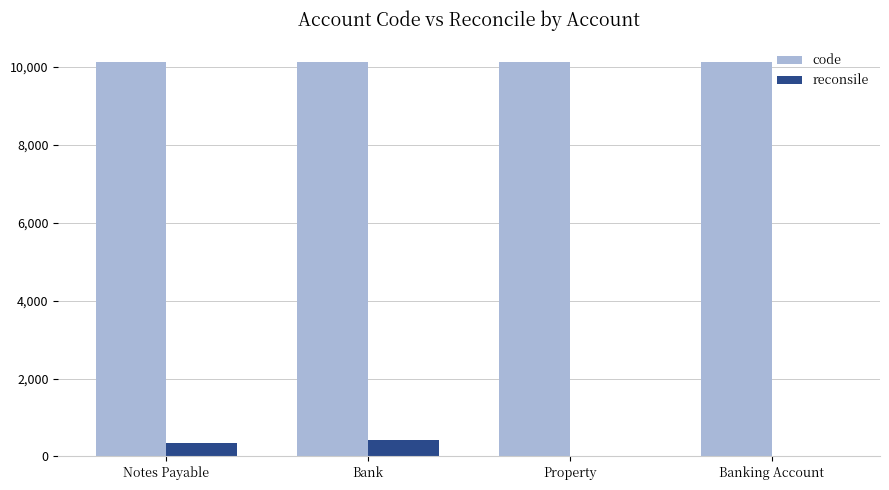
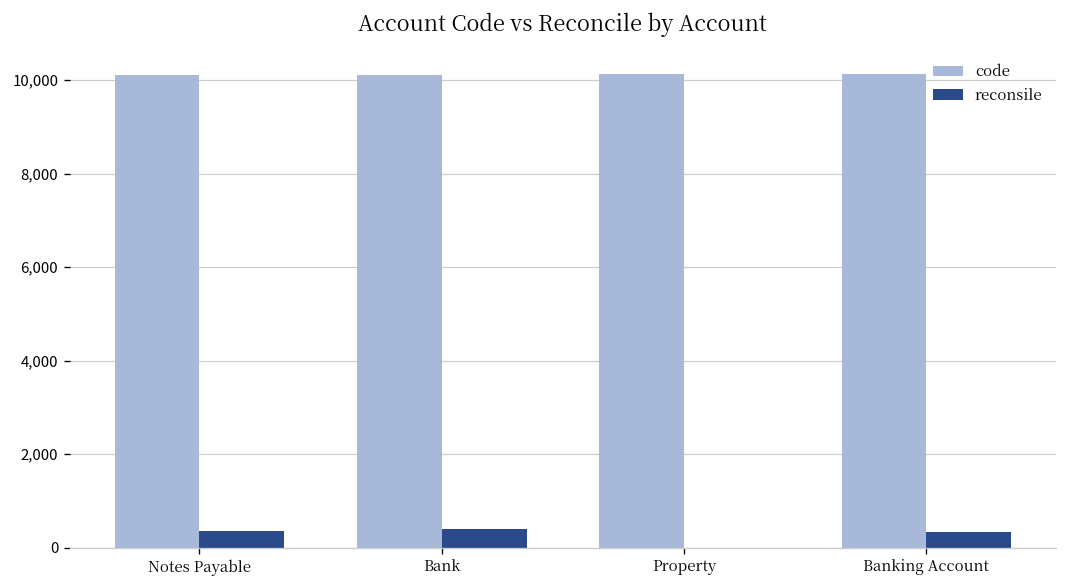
reconsile, Banking Account: 0 -> 300
